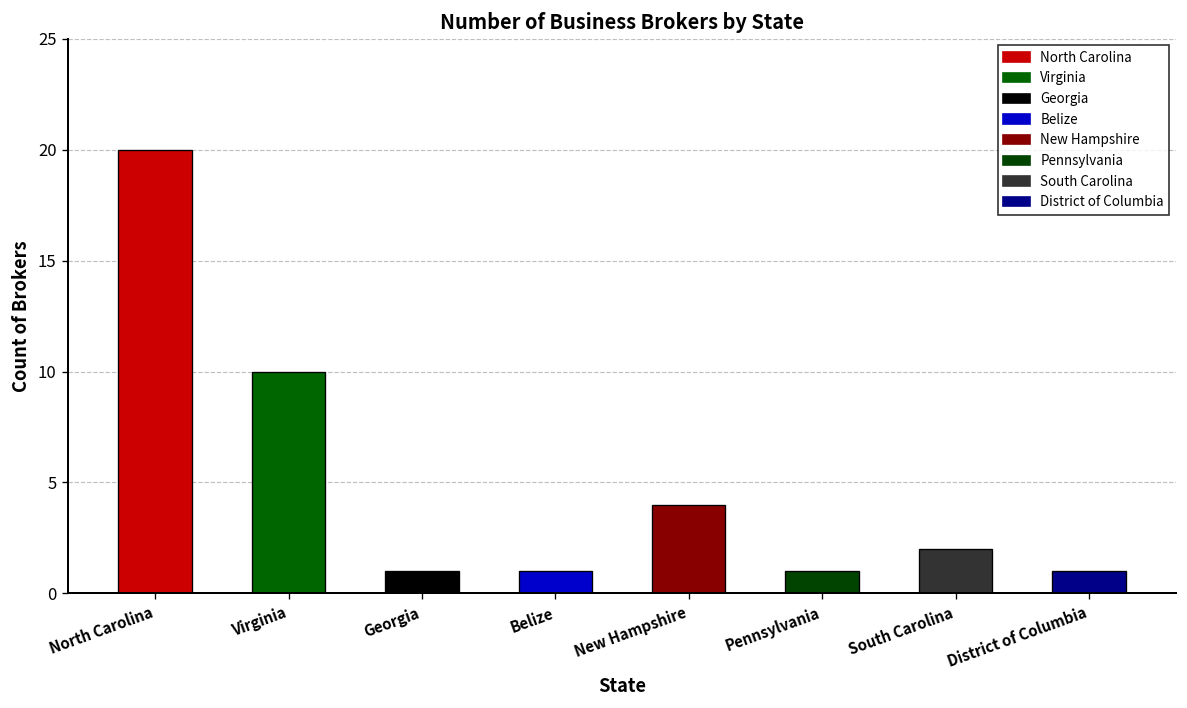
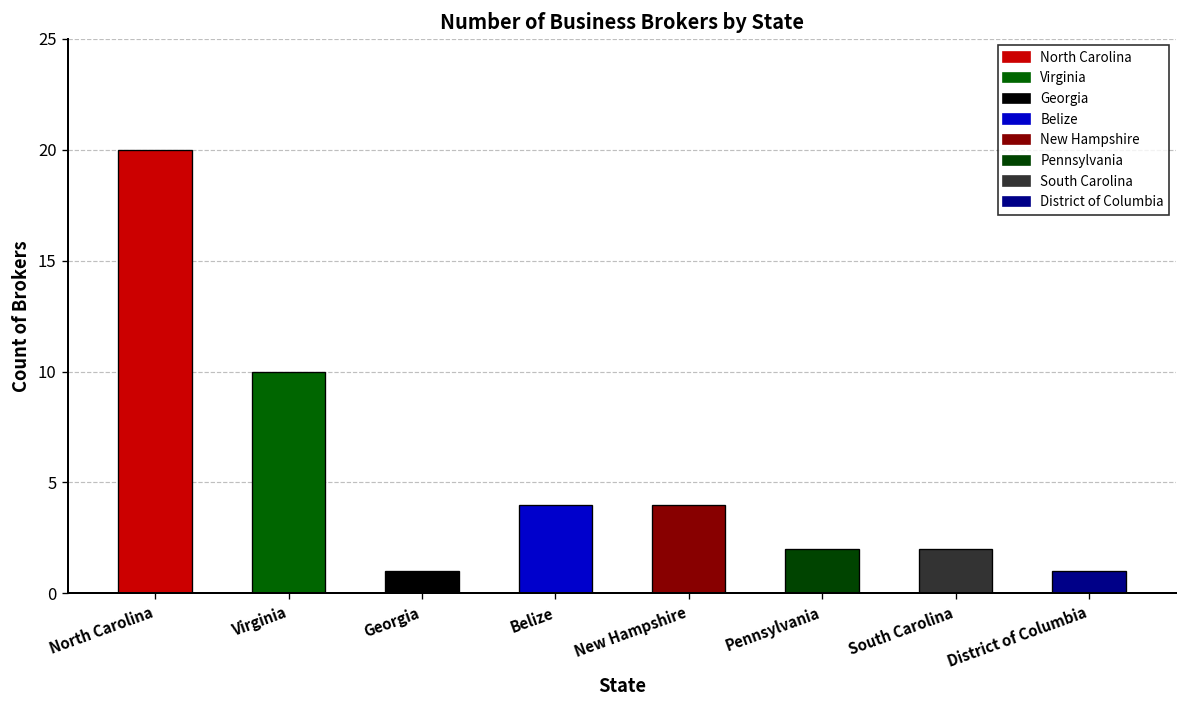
Belize: 1 -> 4
Pennsylvania: 1 -> 2
